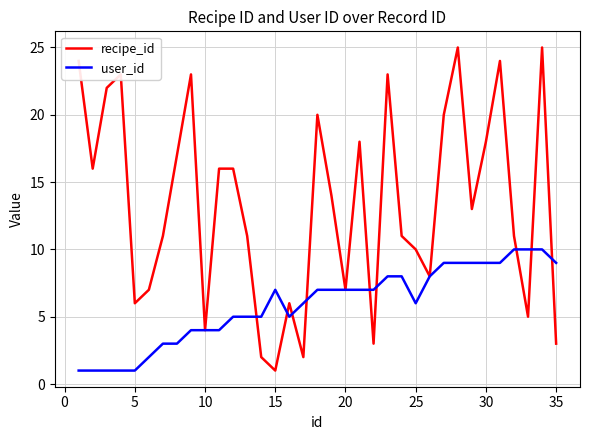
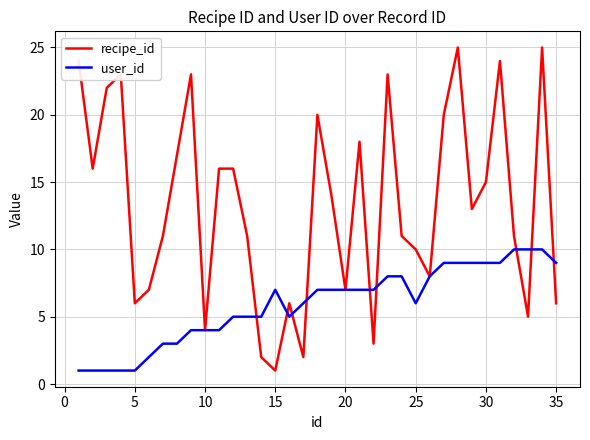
recipe_id, 30: 18 -> 15
recipe_id, 35: 3 -> 6
